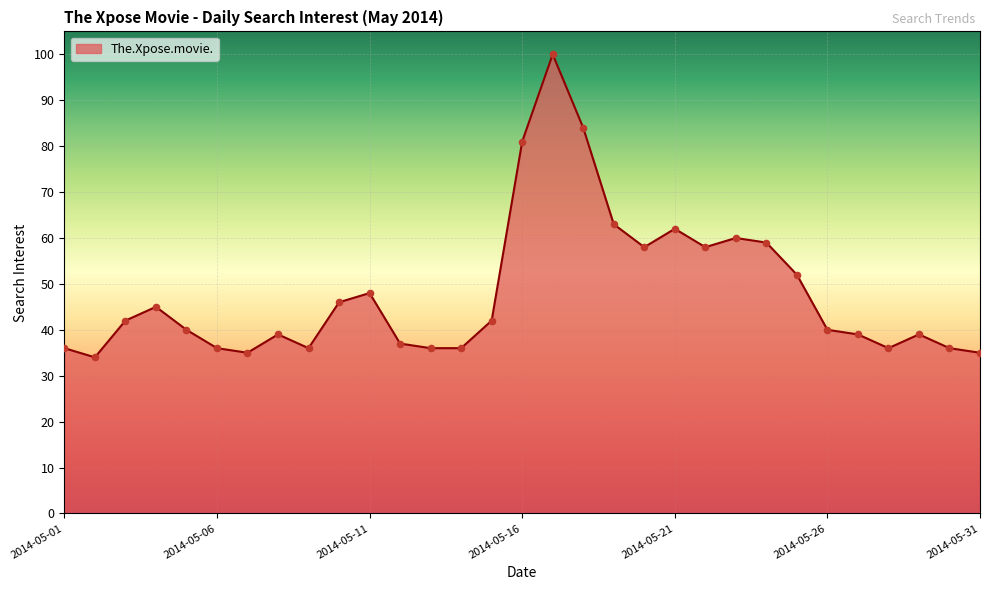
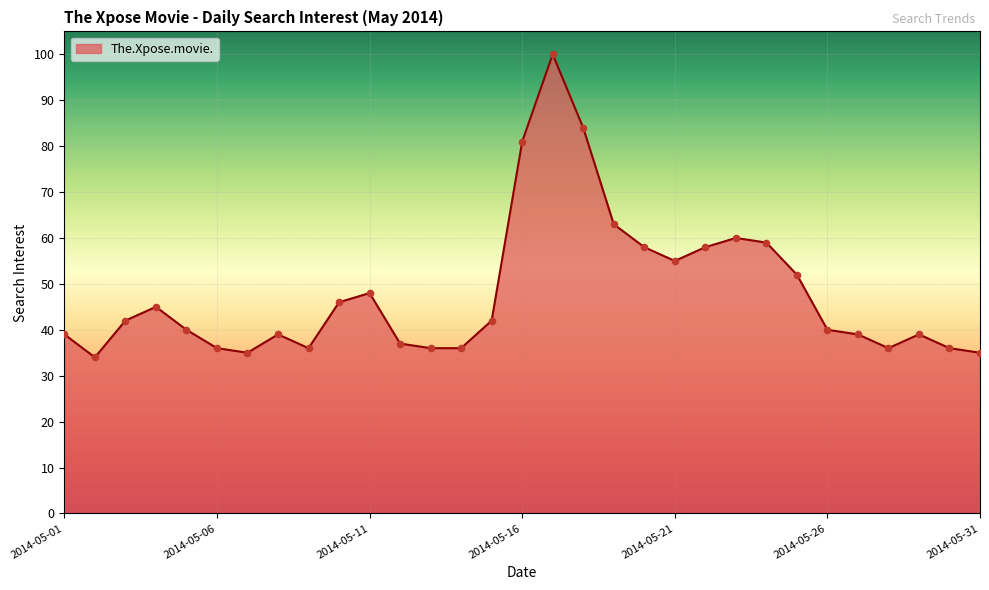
2014-05-01: 36 -> 39
2014-05-21: 62 -> 55
